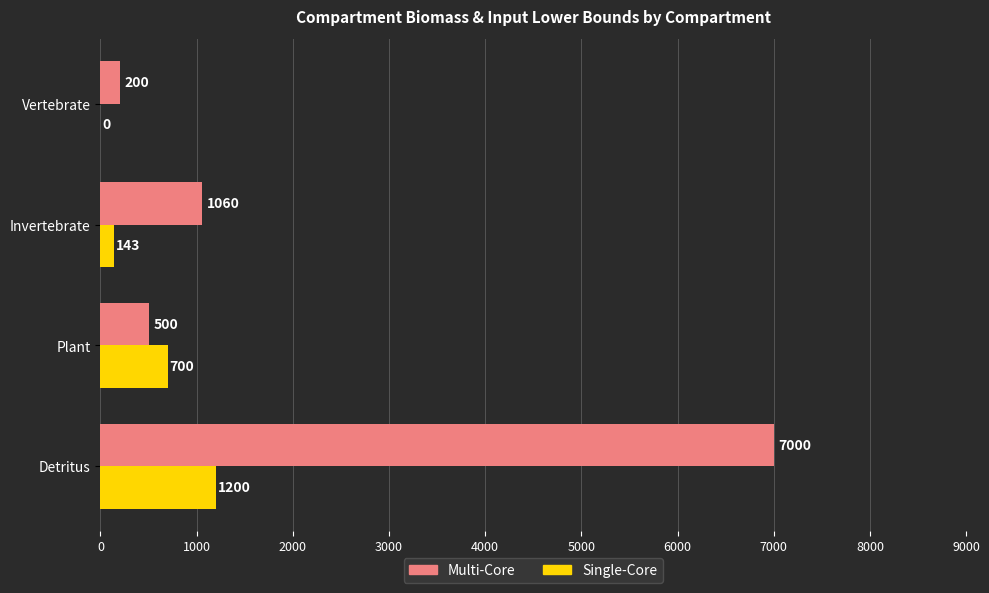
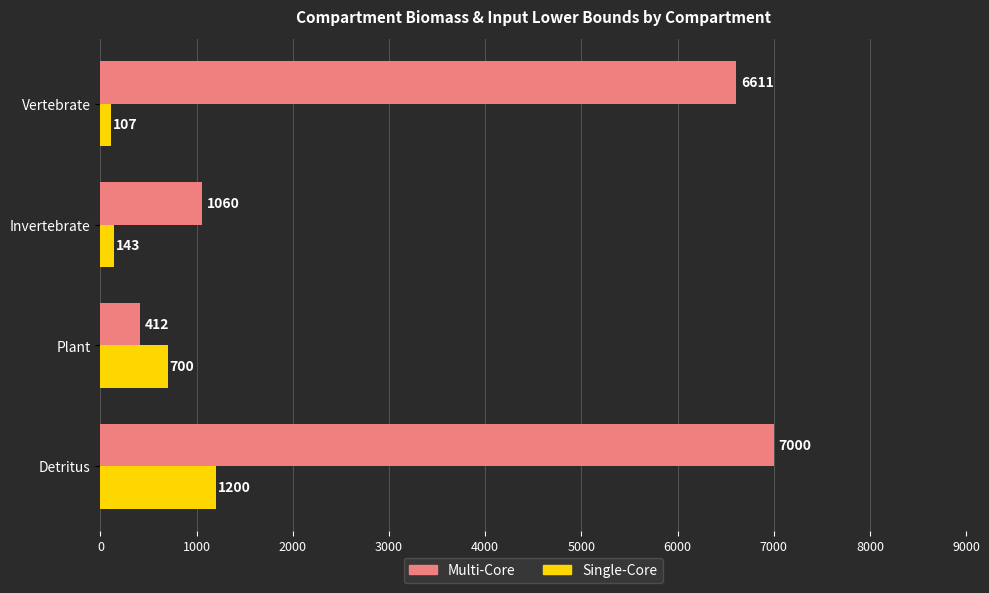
Multi-Core, Vertebrate: 200 -> 6611
Single-Core, Vertebrate: 0 -> 107
Multi-Core, Plant: 500 -> 412
